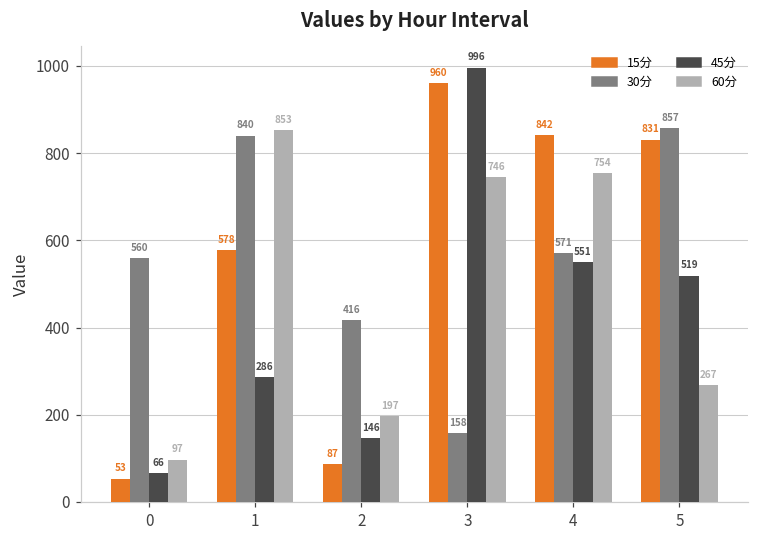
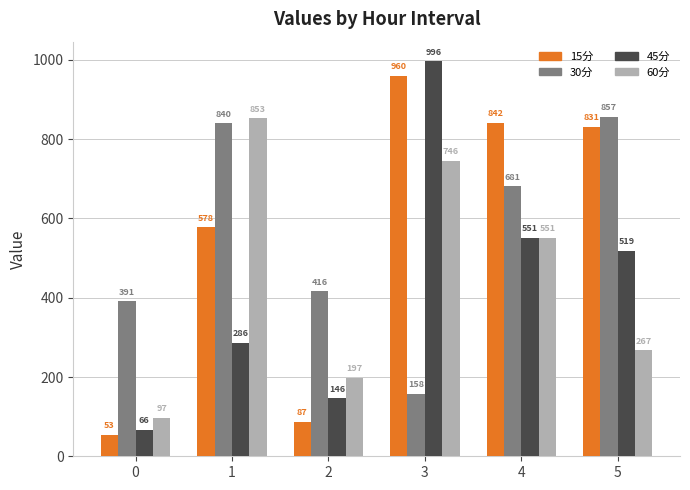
30分, 0: 560 -> 391
30分, 4: 571 -> 681
60分, 4: 754 -> 551
